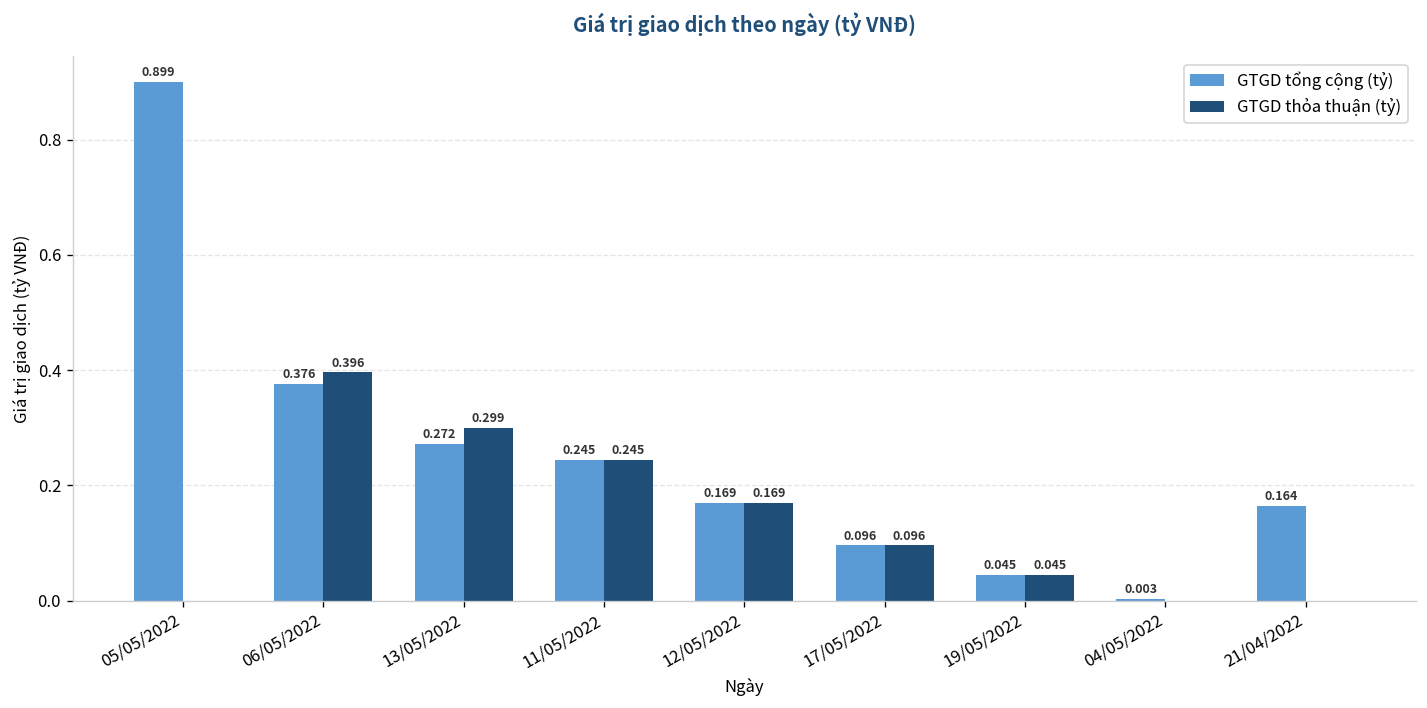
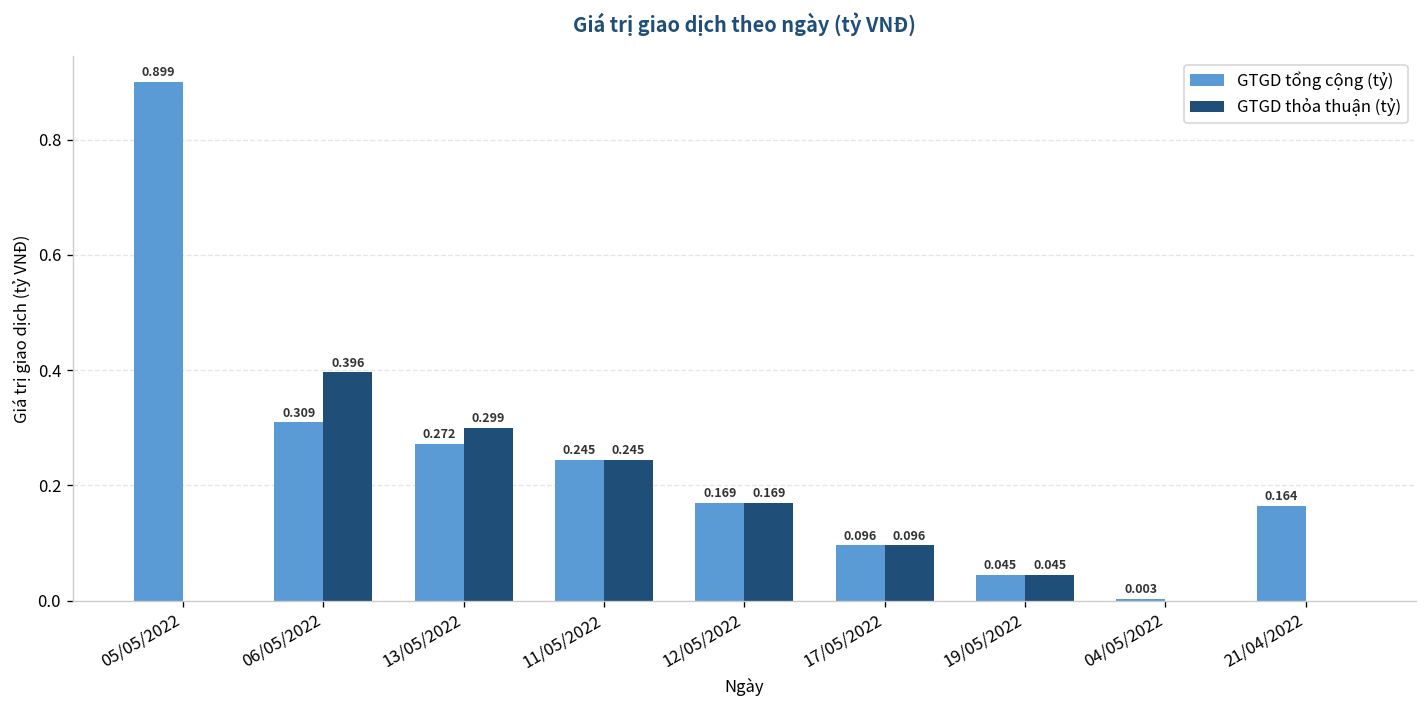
GTGD tổng cộng (tỷ), 06/05/2022: 0.376 -> 0.309
